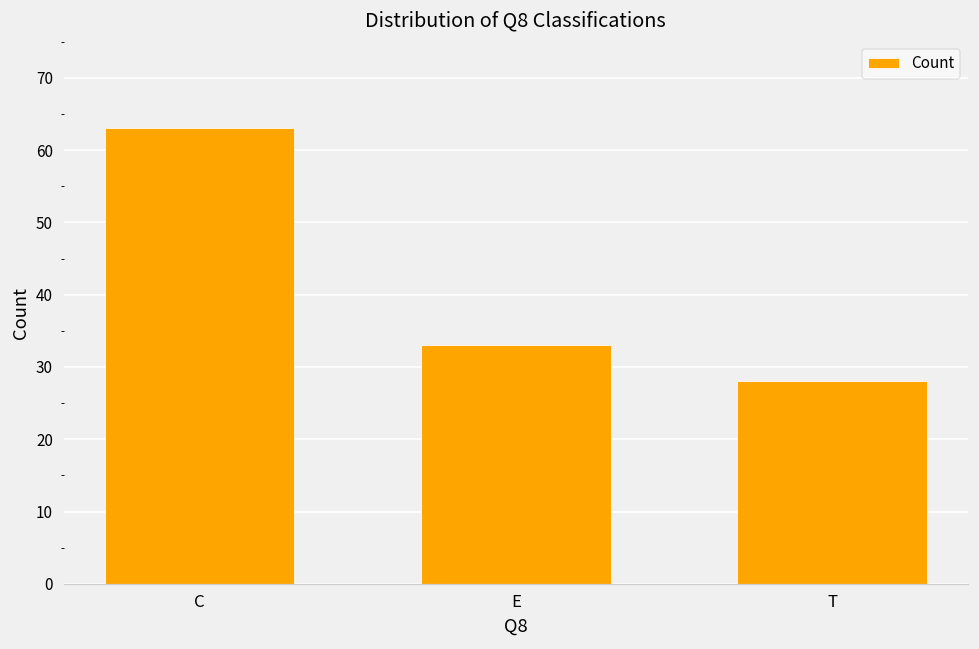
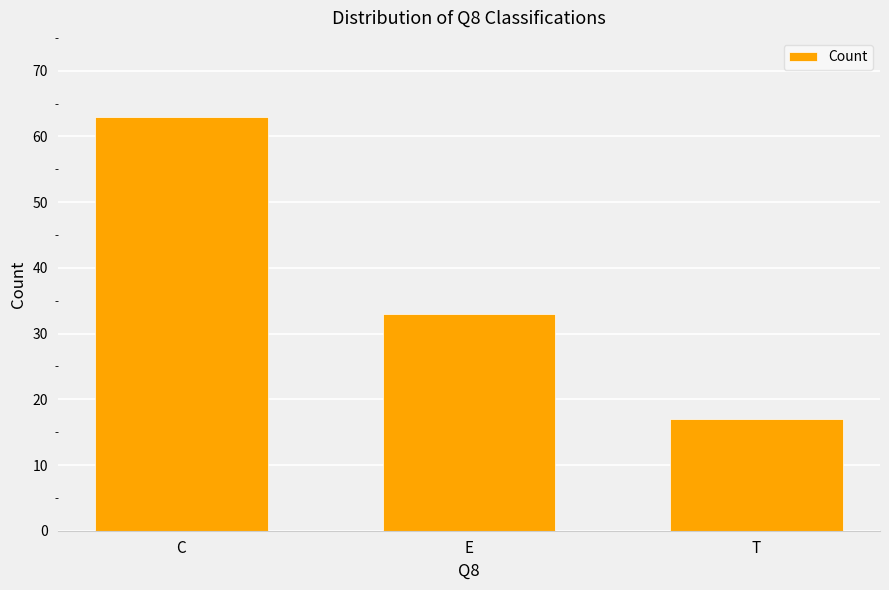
T: 28 -> 17
